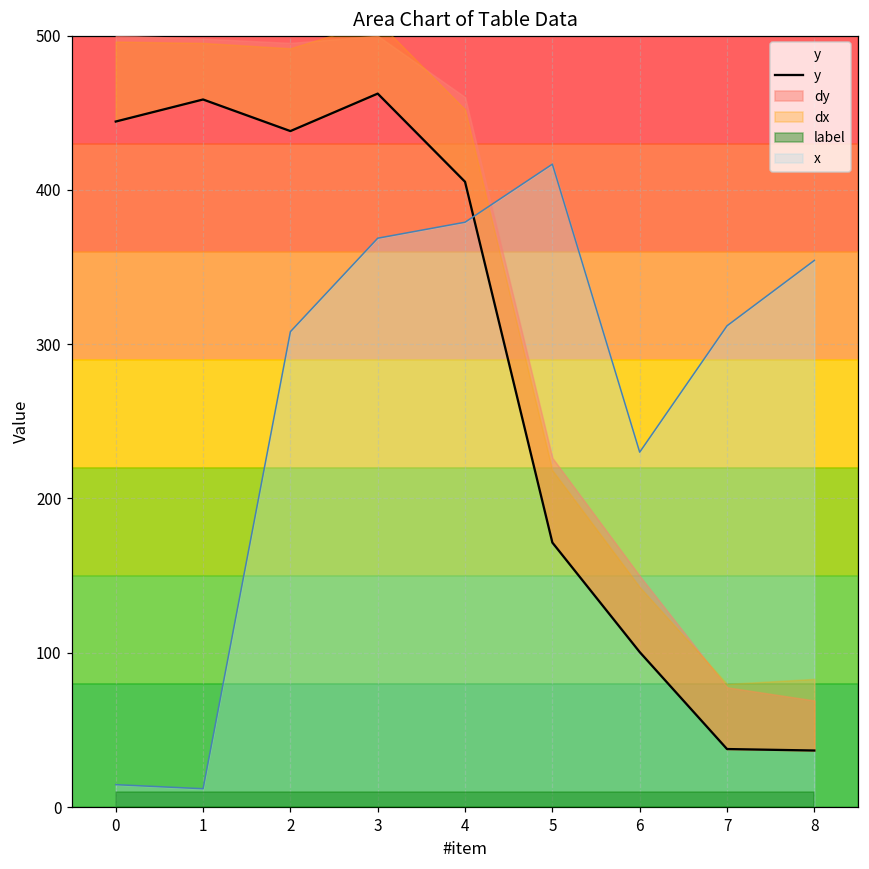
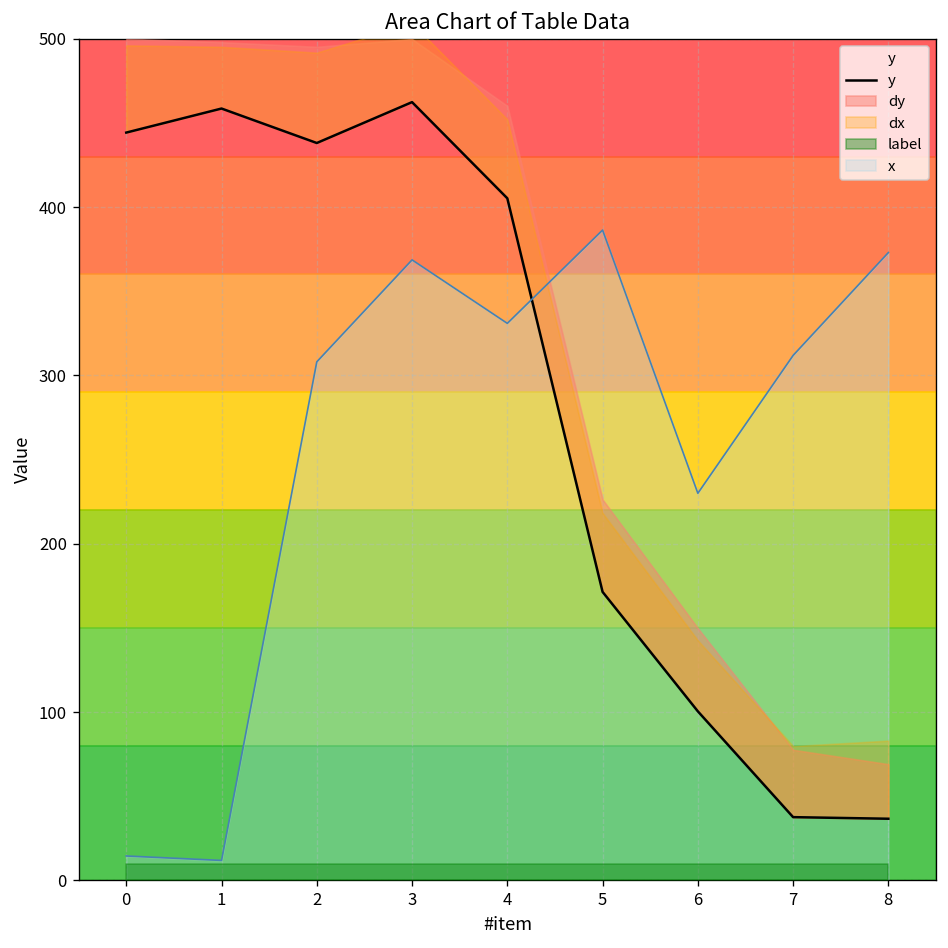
x, 4: 379 -> 331
x, 5: 417 -> 386
x, 8: 354 -> 373
